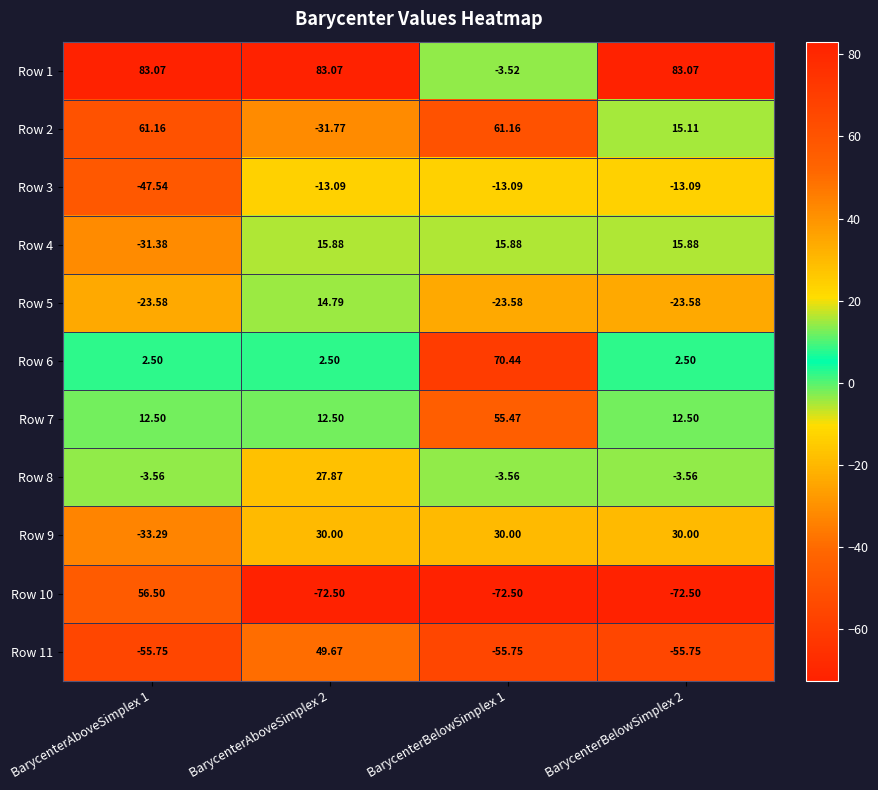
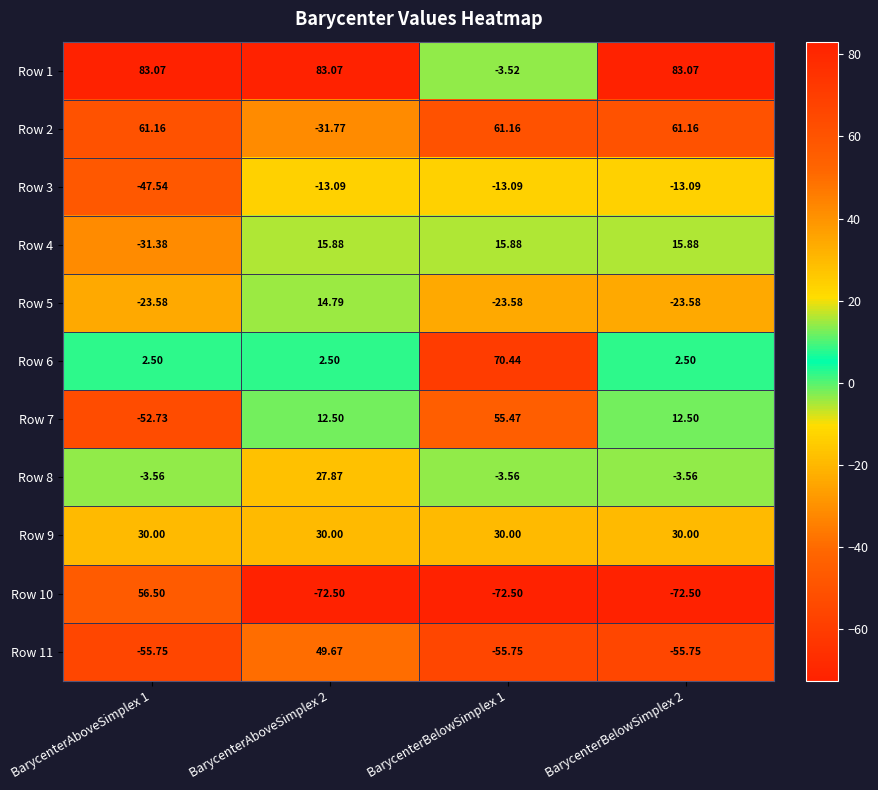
Row 2, BarycenterBelowSimplex 2: 15.11 -> 61.16
Row 7, BarycenterAboveSimplex 1: 12.50 -> -52.73
Row 9, BarycenterAboveSimplex 1: -33.29 -> 30.00
